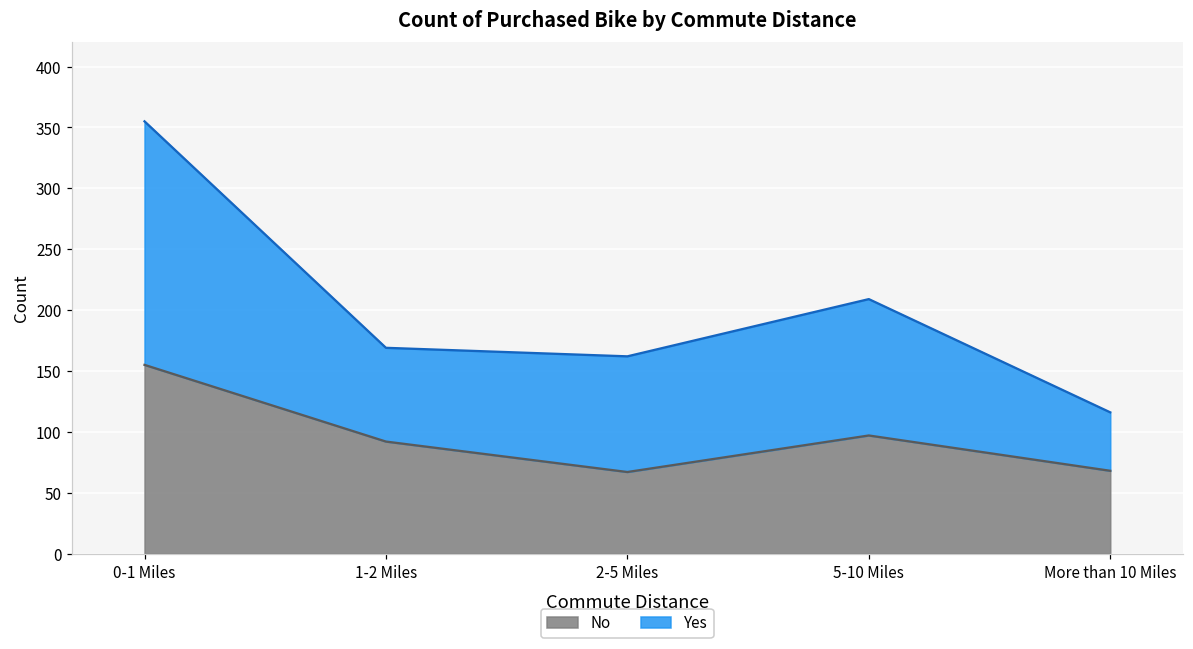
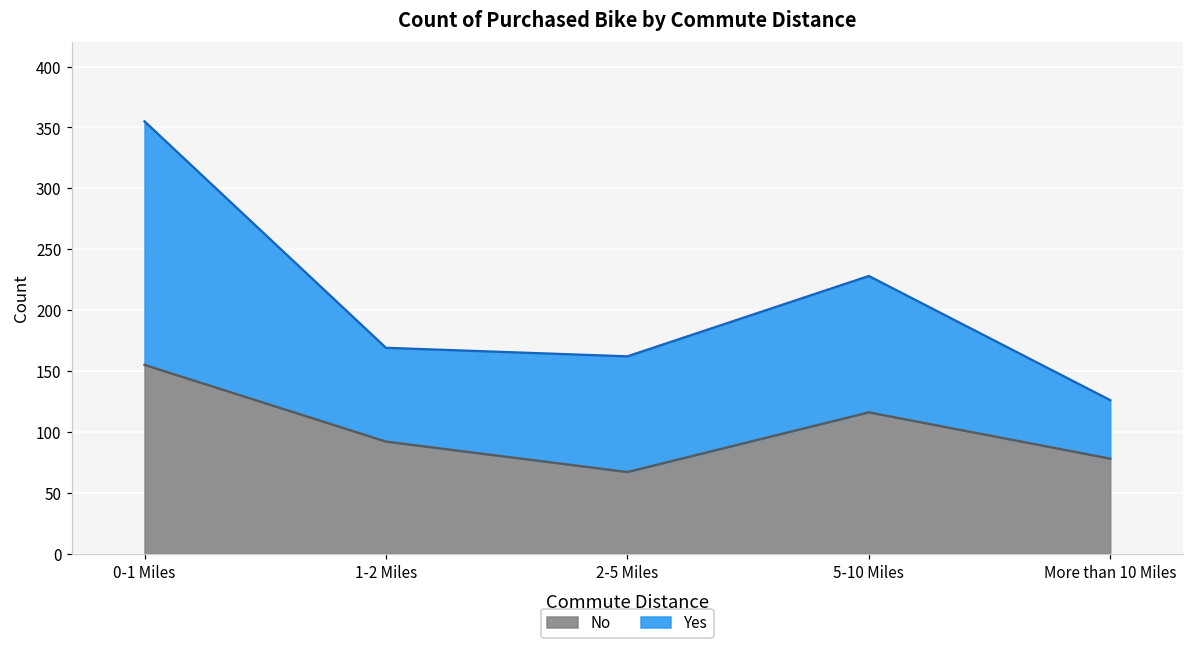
No, 5-10 Miles: 97 -> 116
No, More than 10 Miles: 68 -> 78
